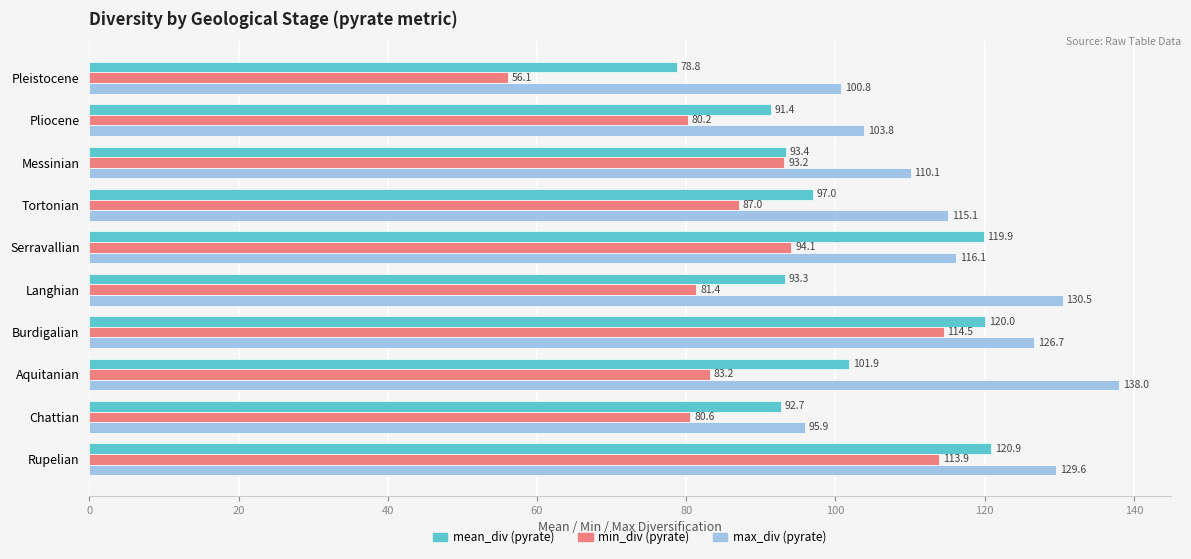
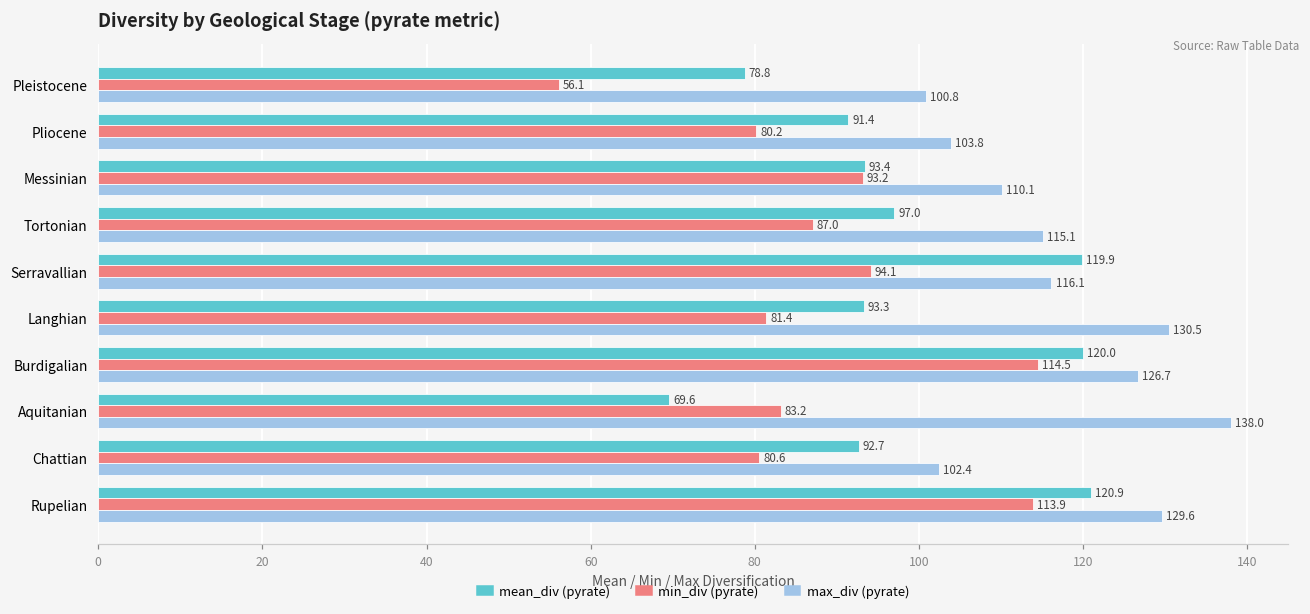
mean_div (pyrate), Aquitanian: 101.9 -> 69.6
max_div (pyrate), Chattian: 95.9 -> 102.4
